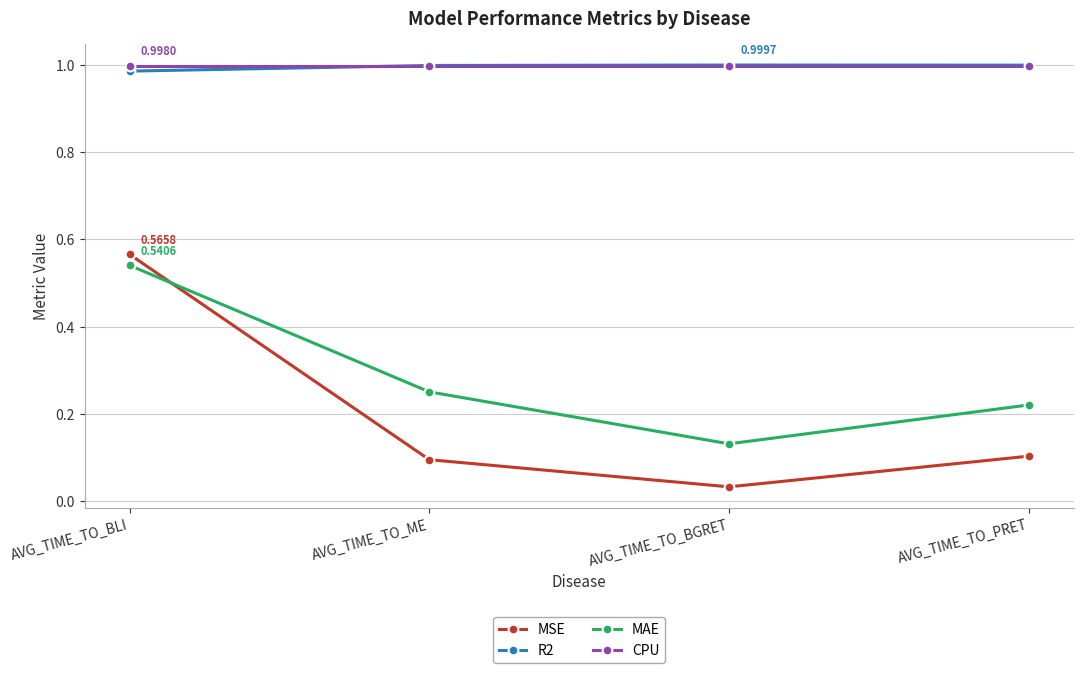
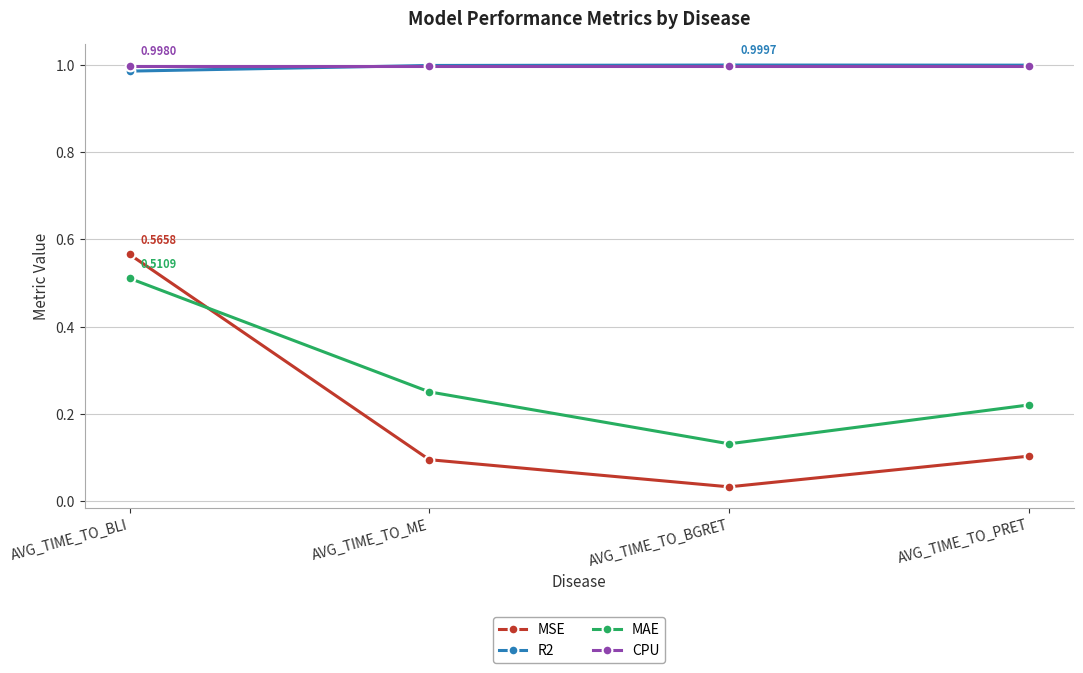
MAE, AVG_TIME_TO_BLI: 0.5406 -> 0.5109
